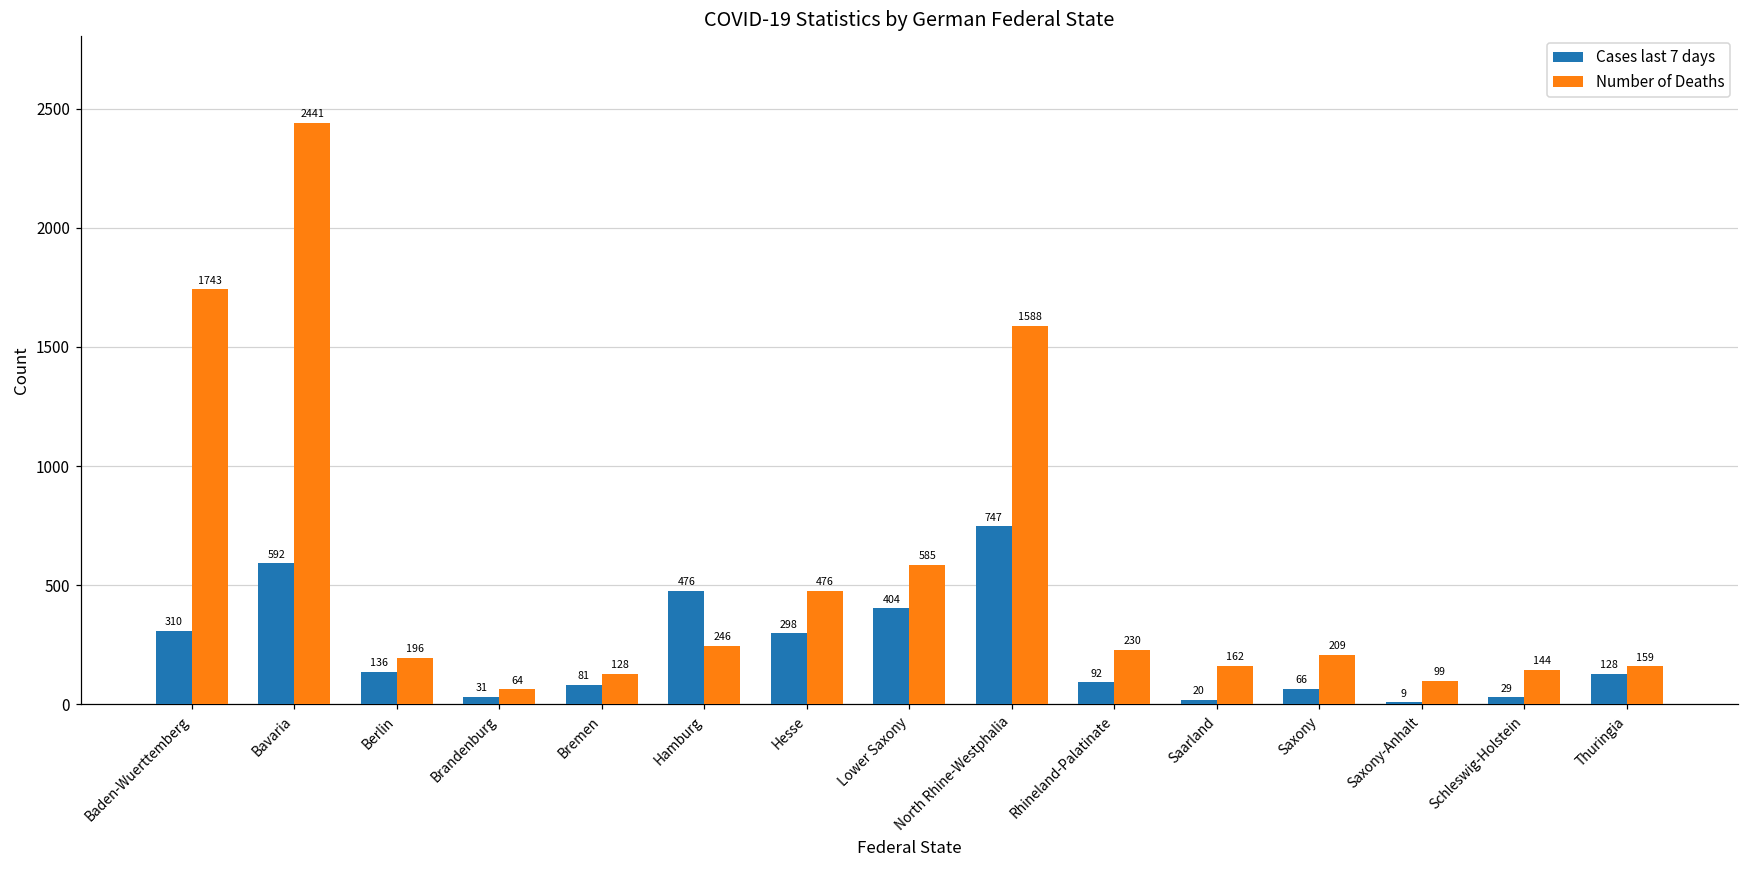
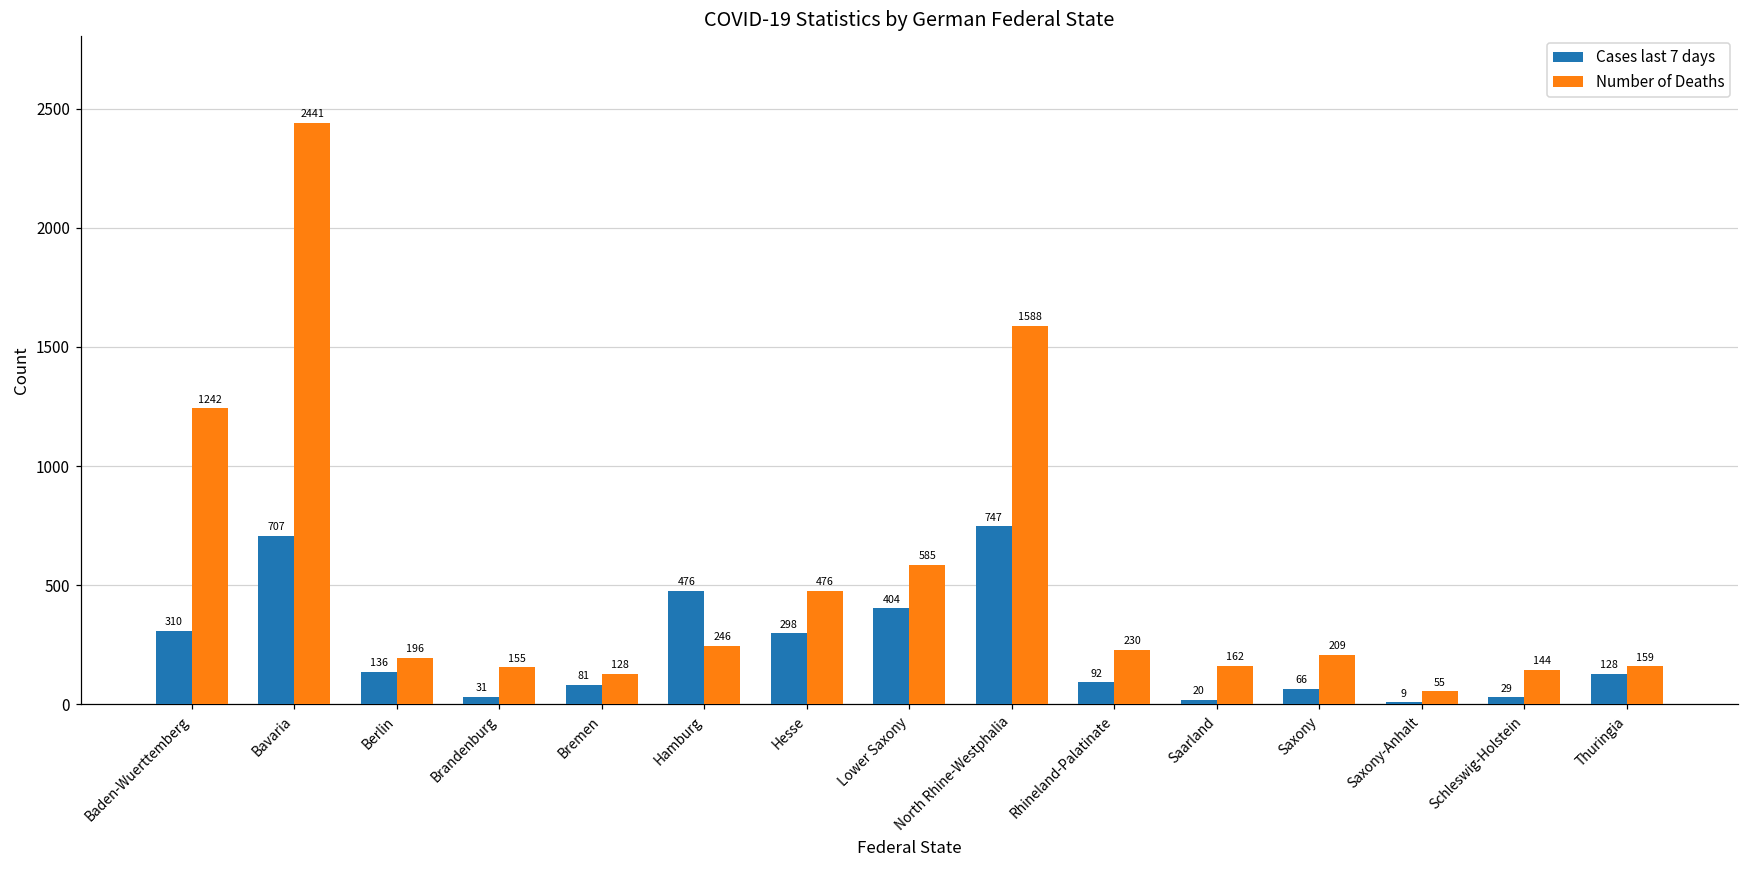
Number of Deaths, Baden-Wuerttemberg: 1743 -> 1242
Cases last 7 days, Bavaria: 592 -> 707
Number of Deaths, Brandenburg: 64 -> 155
Number of Deaths, Saxony-Anhalt: 99 -> 55
